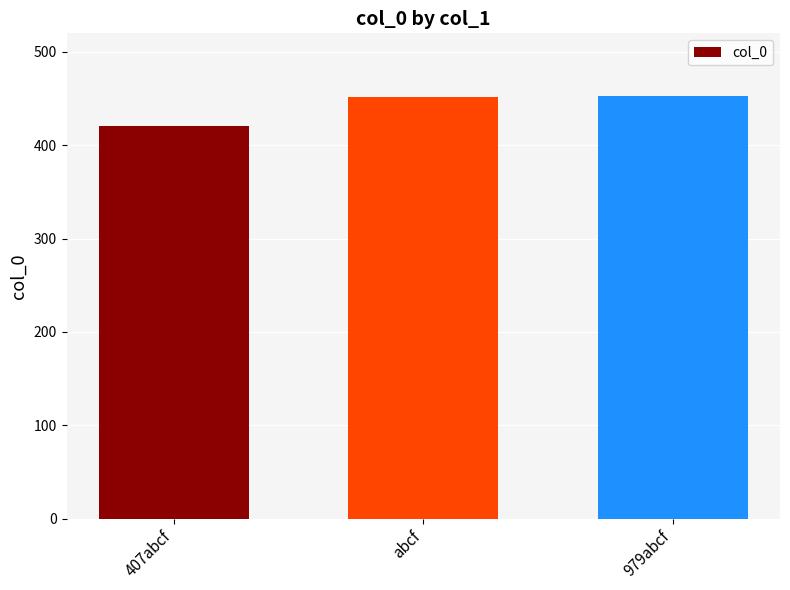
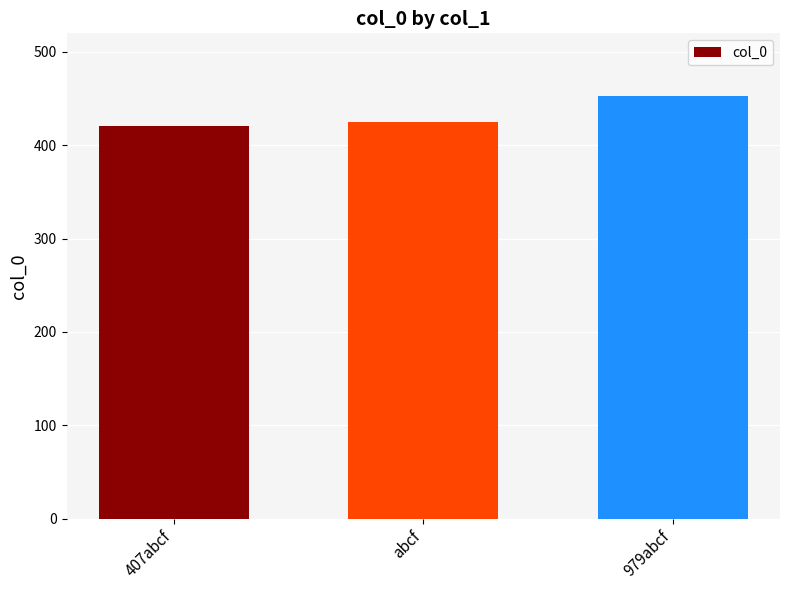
abcf: 450 -> 430
